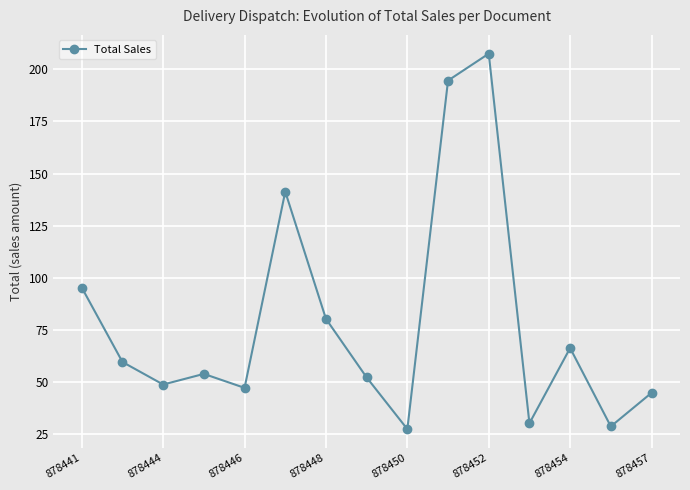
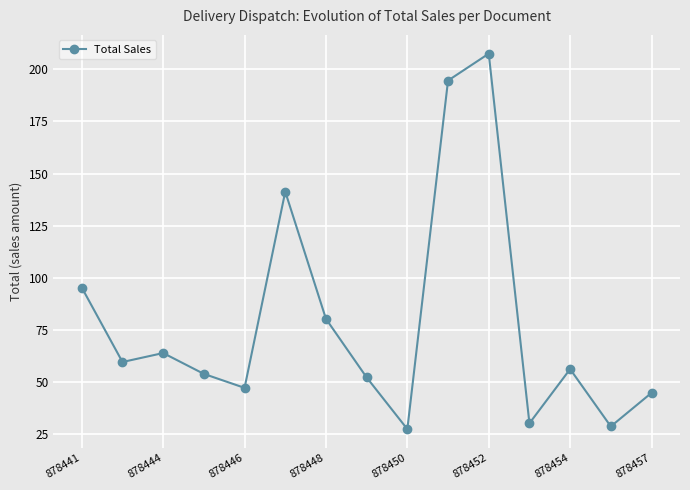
878444: 49 -> 64
878454: 66 -> 56
